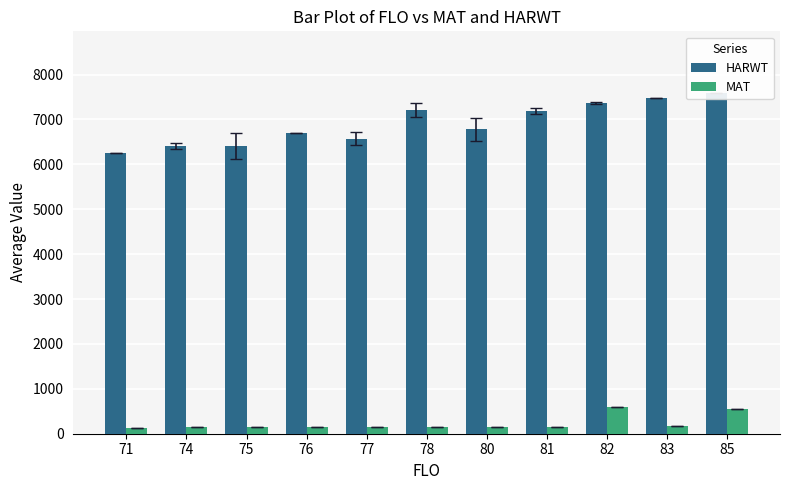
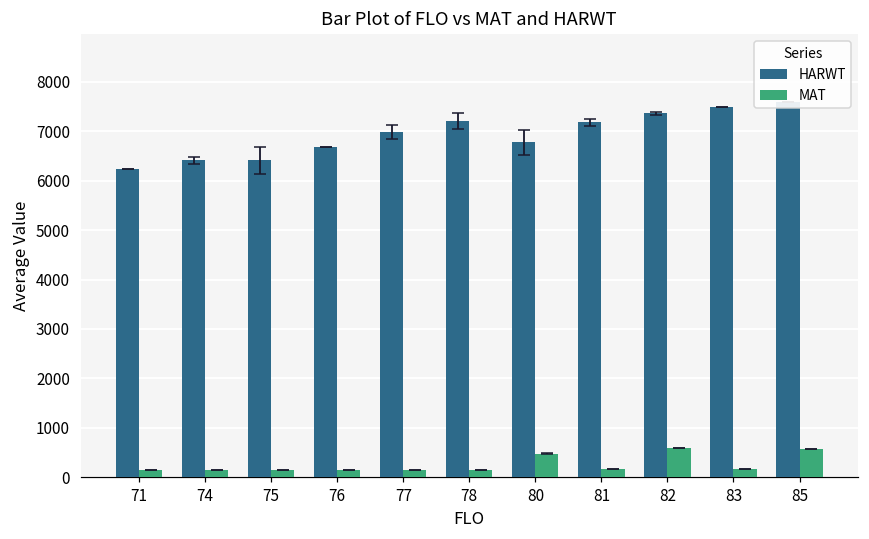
HARWT, 77: 6600 -> 7000
MAT, 80: 200 -> 500
